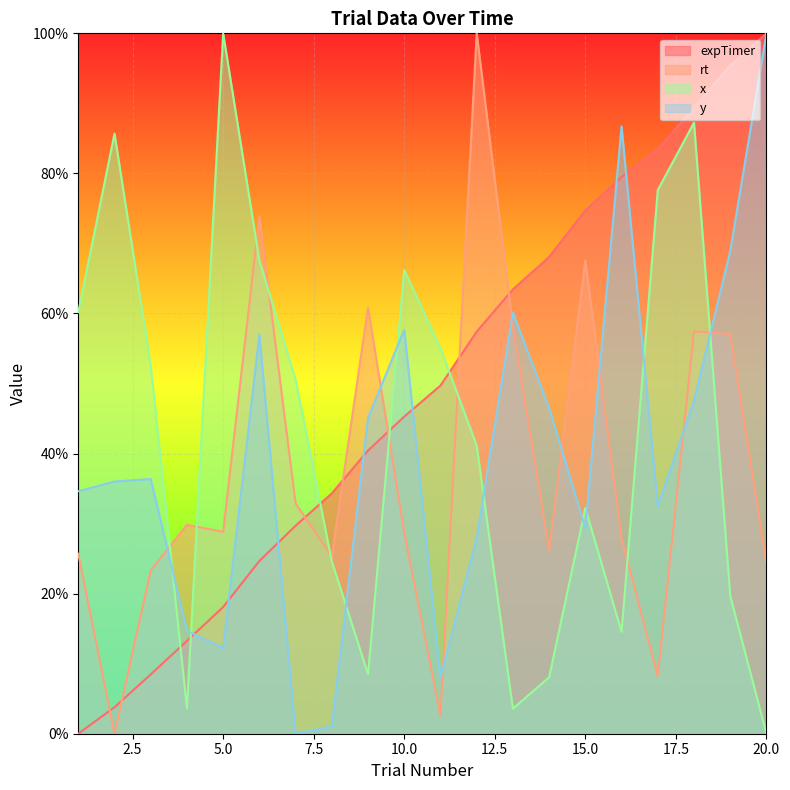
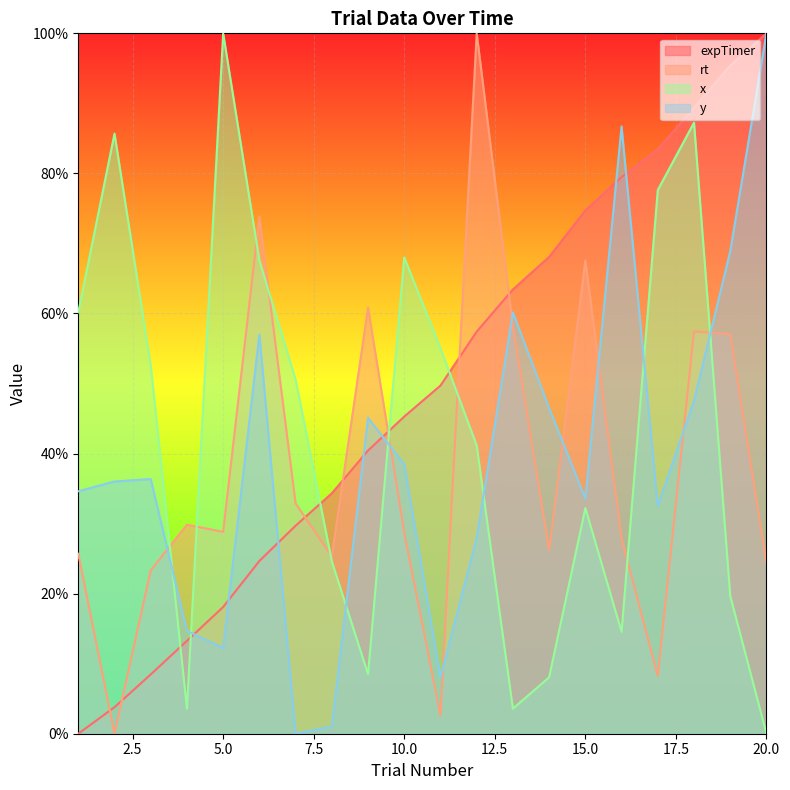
x, 10.0: 66% -> 68%
y, 10.0: 58% -> 38%
y, 15.0: 29% -> 34%
